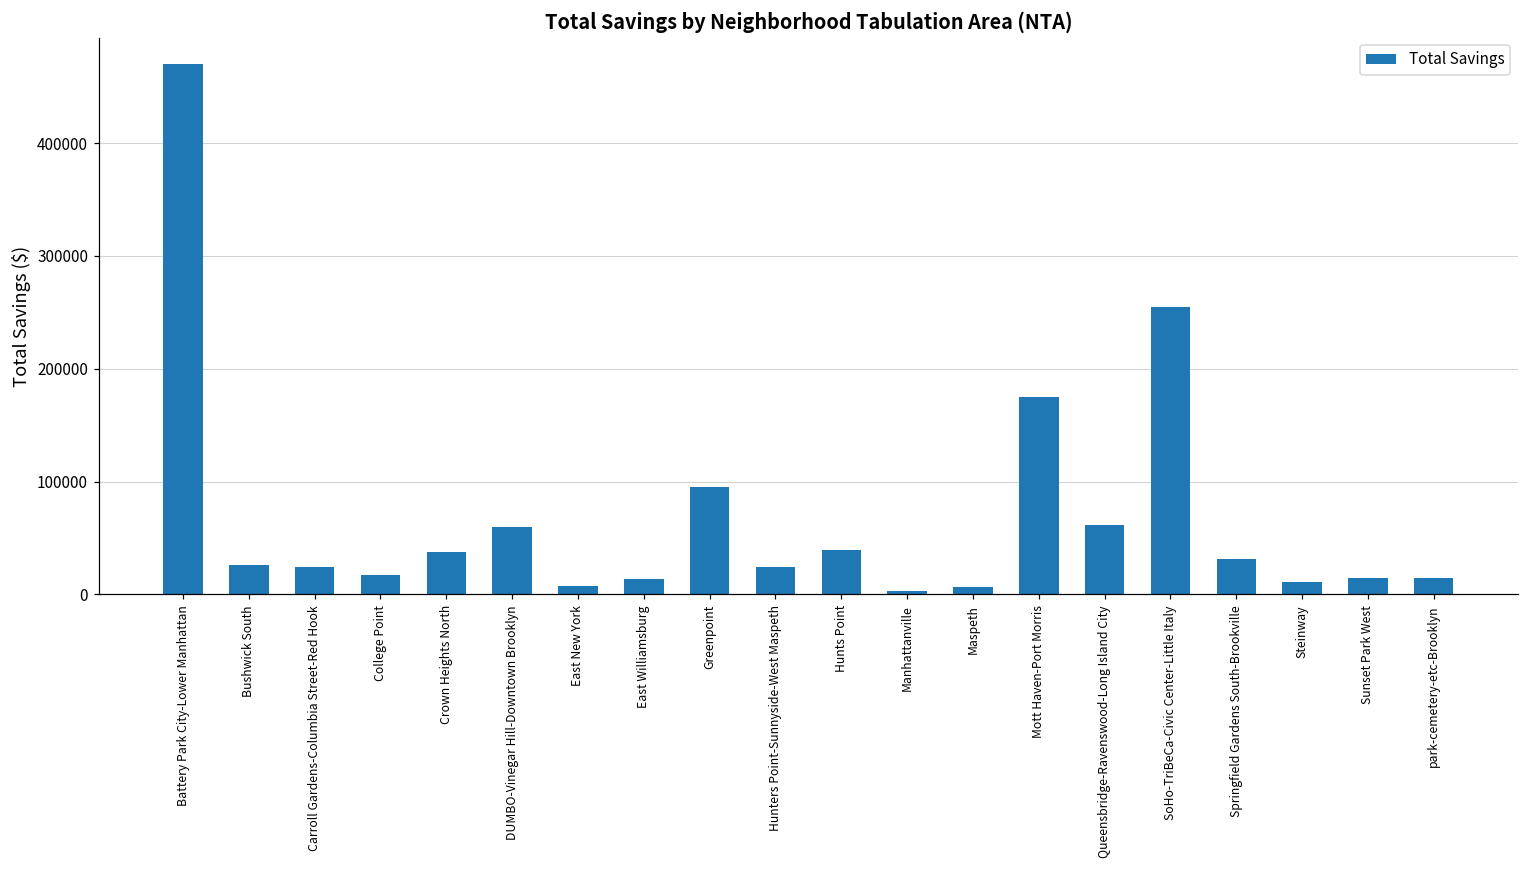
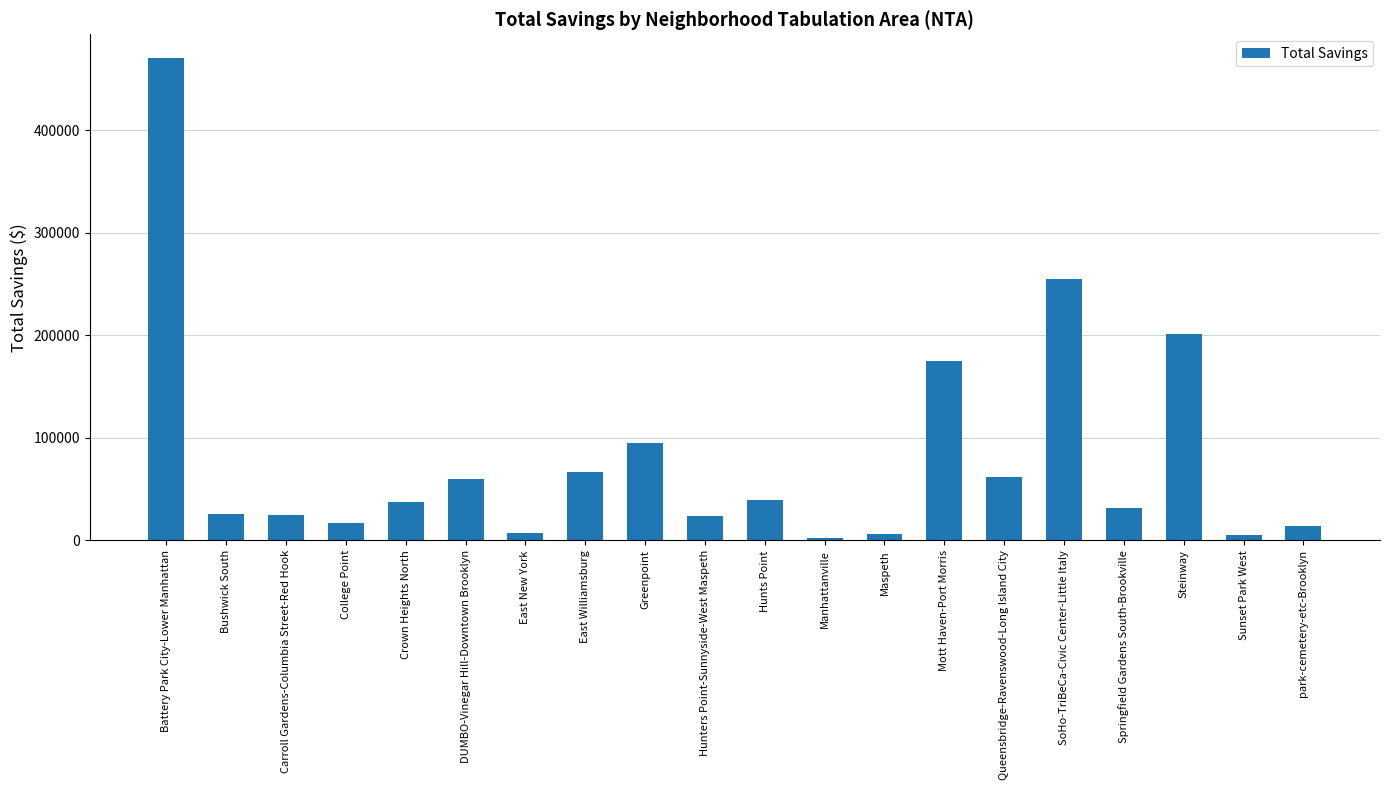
East Williamsburg: 14000 -> 66000
Steinway: 11000 -> 202000
Sunset Park West: 14000 -> 6000
